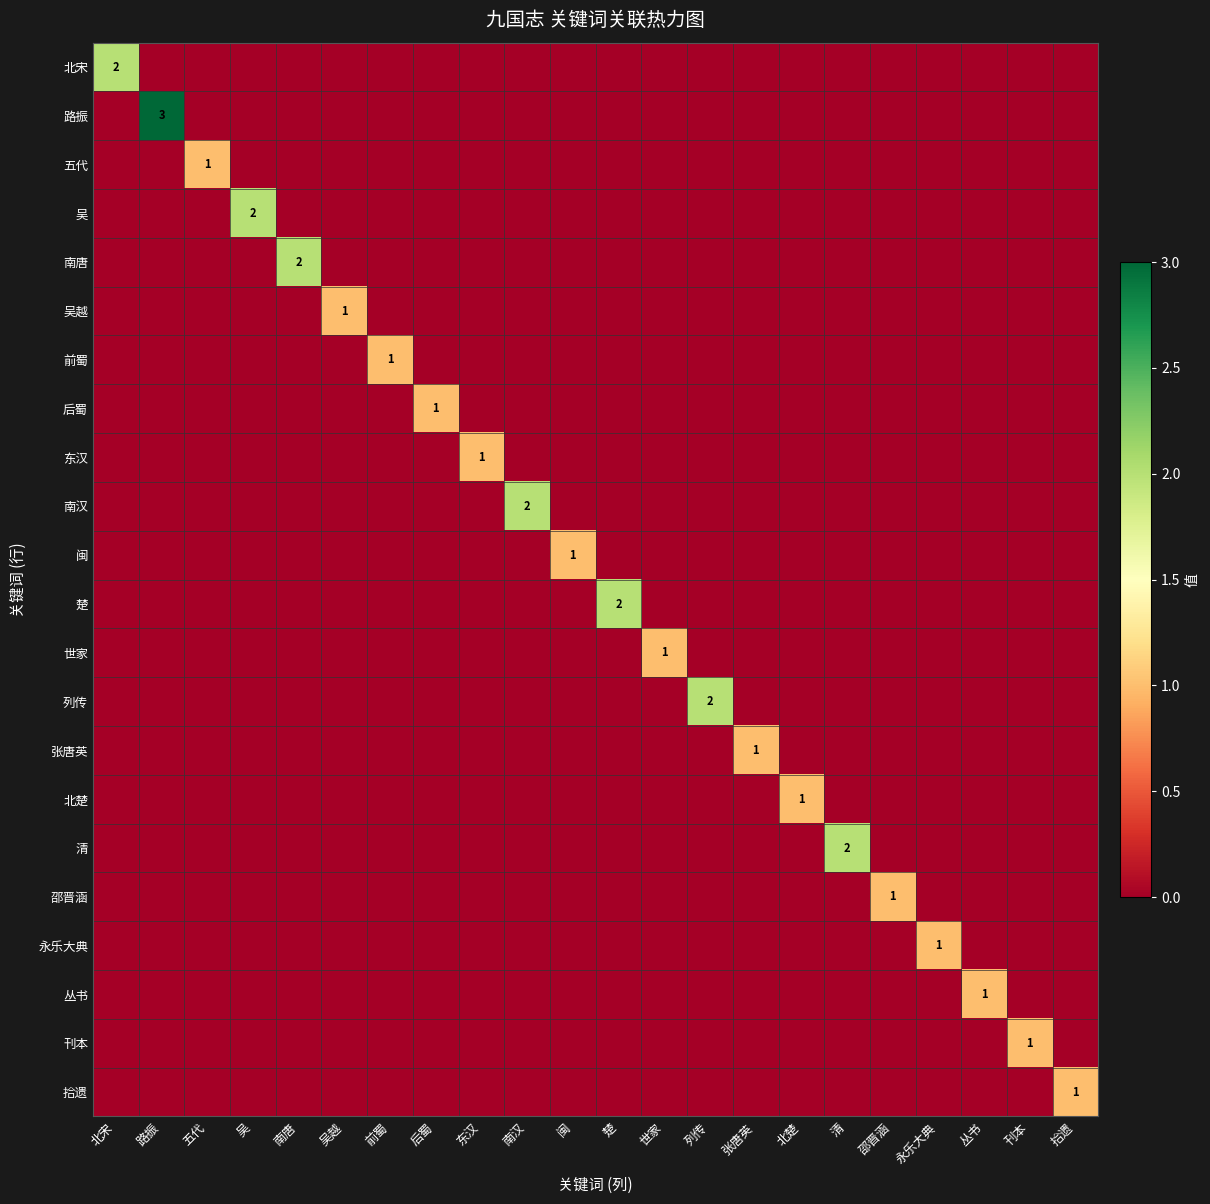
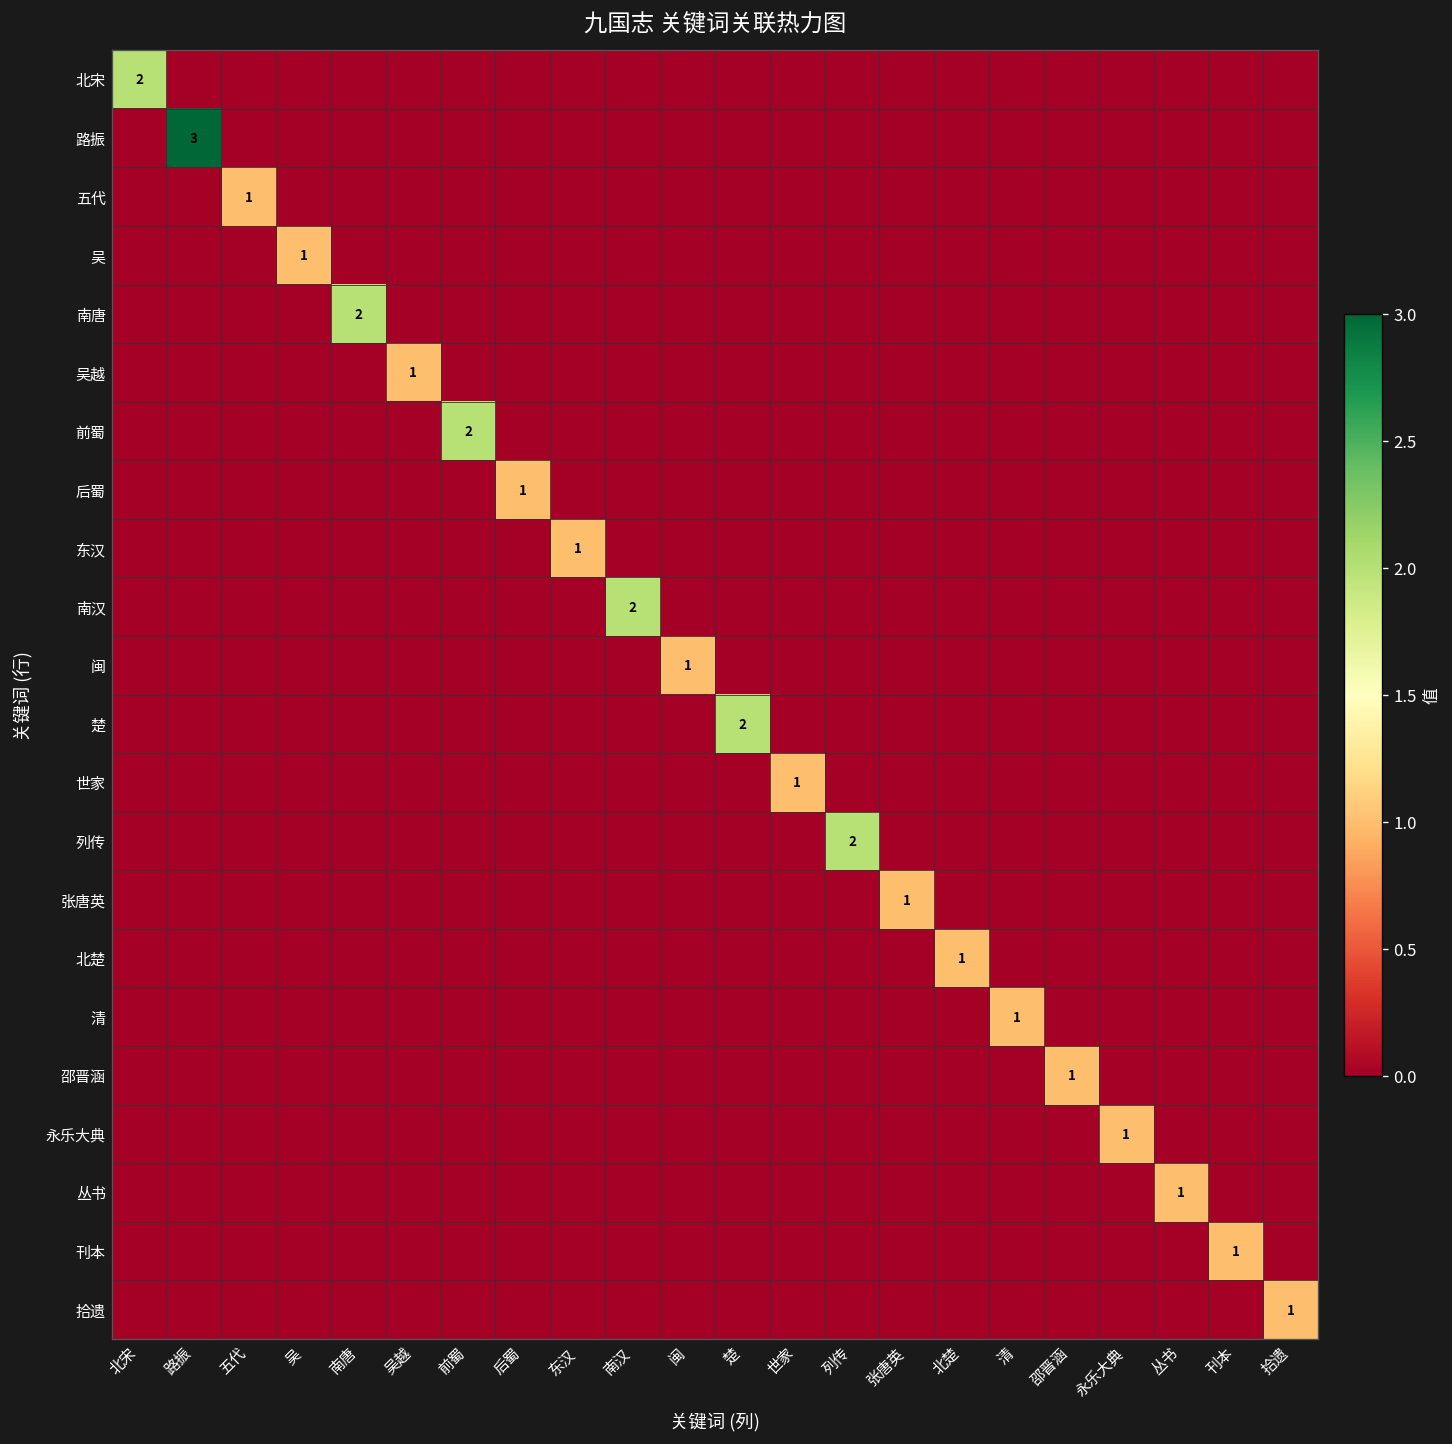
吴, 吴: 2 -> 1
前蜀, 前蜀: 1 -> 2
清, 清: 2 -> 1
